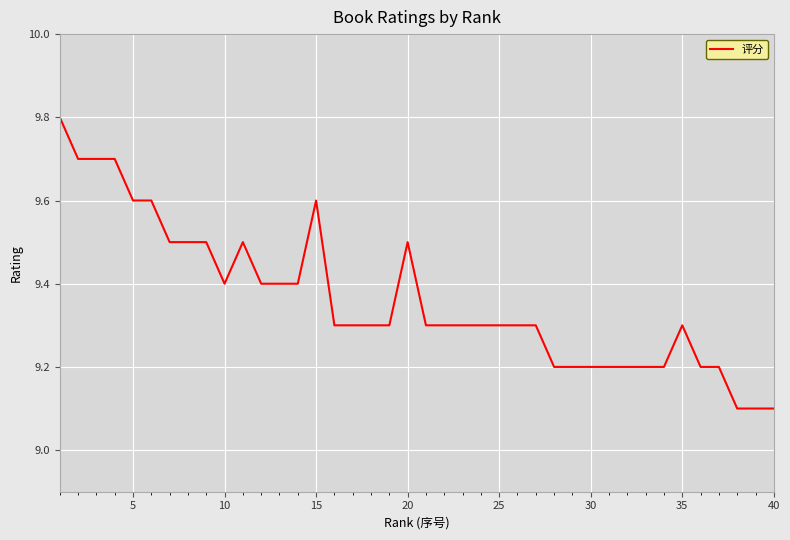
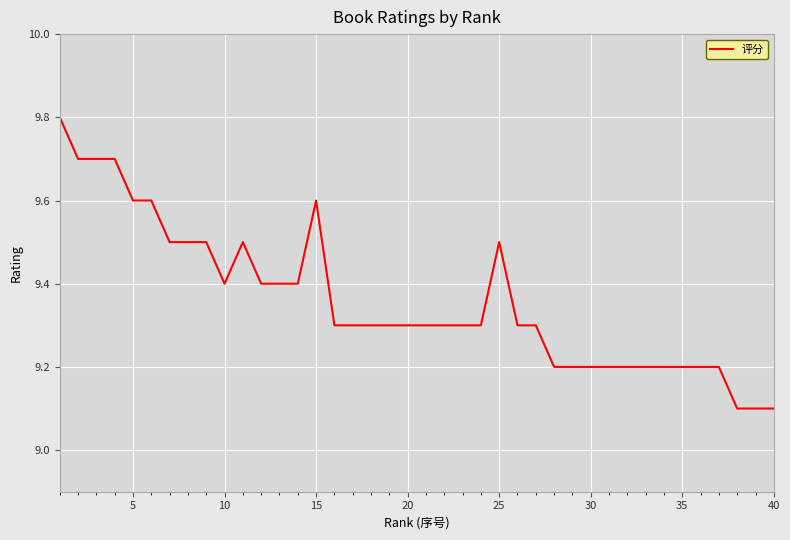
20: 9.5 -> 9.3
25: 9.3 -> 9.5
35: 9.3 -> 9.2
